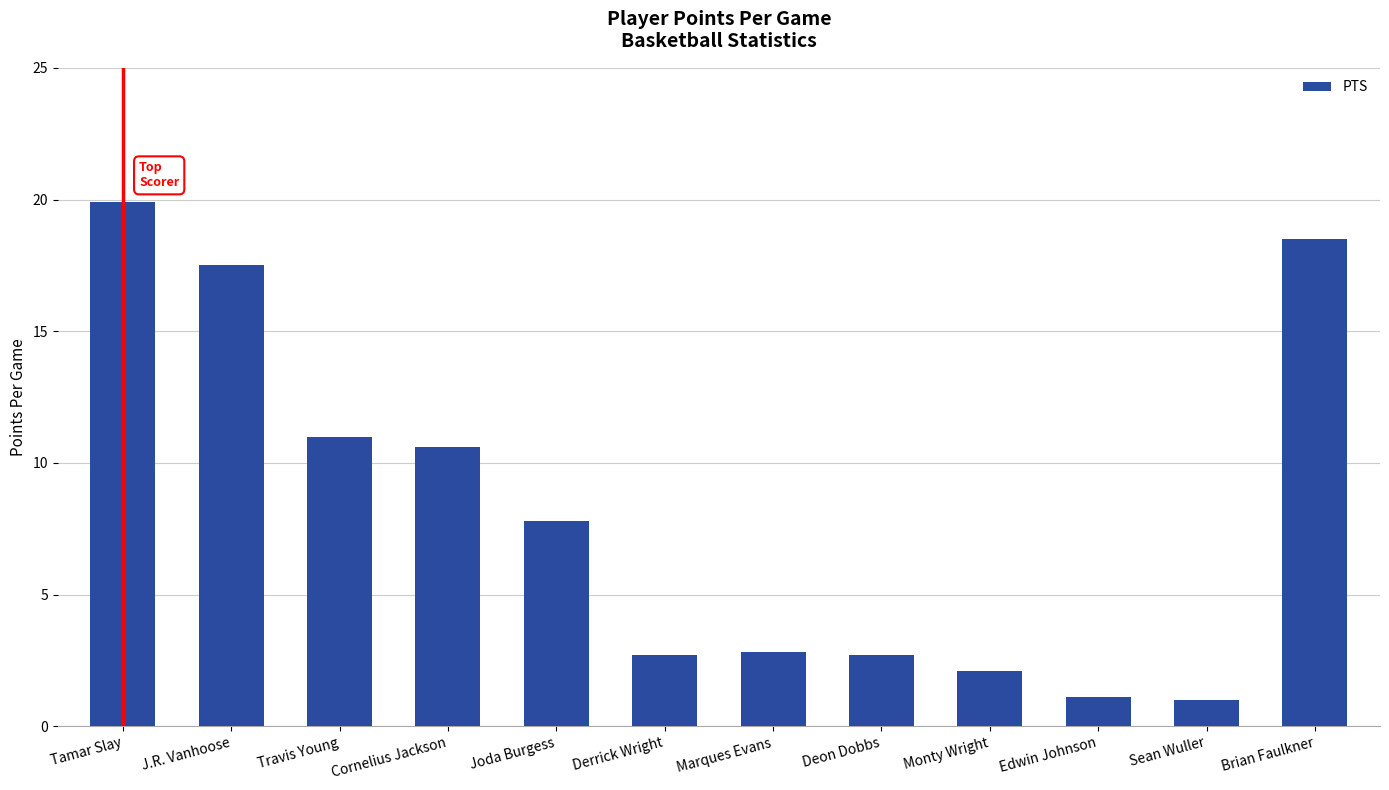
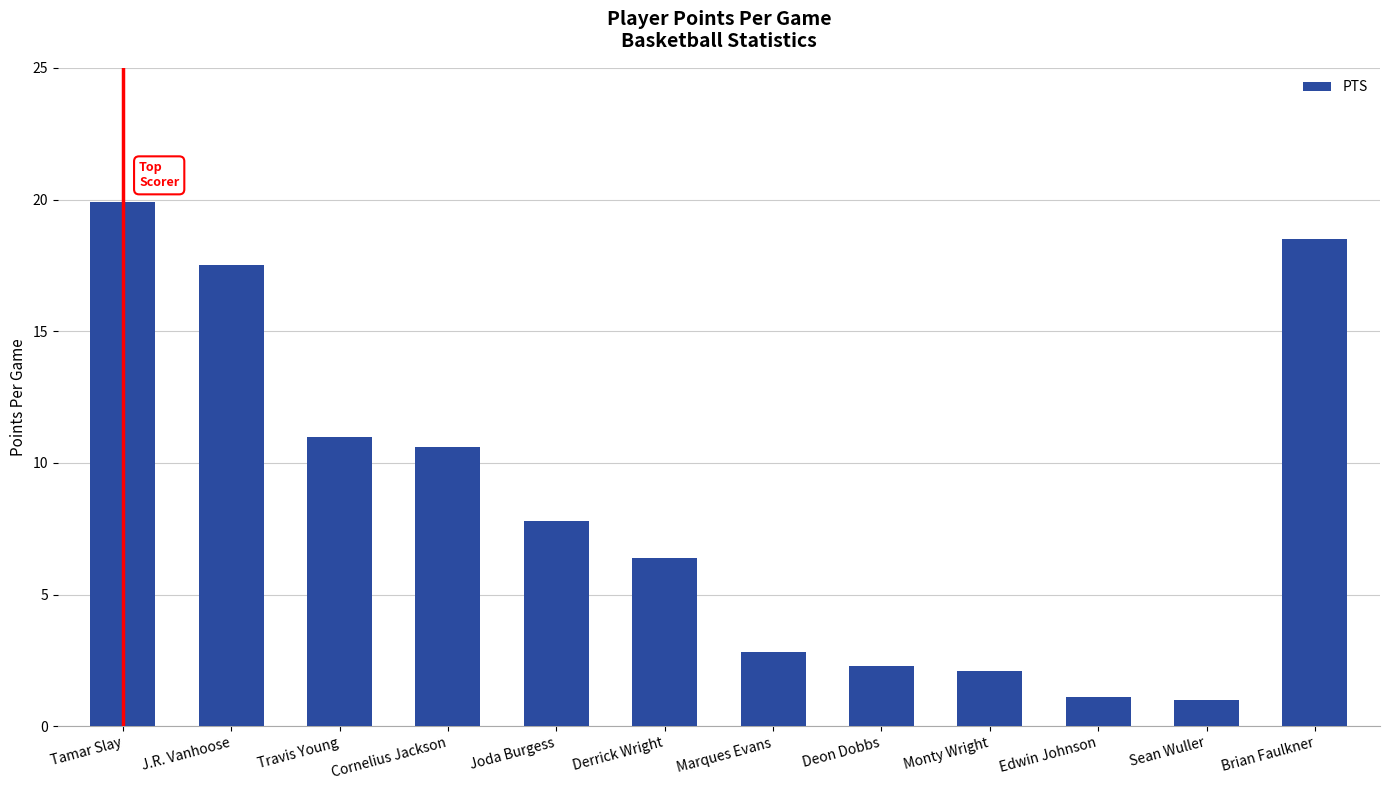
Derrick Wright: 2.7 -> 6.4
Deon Dobbs: 2.7 -> 2.3
